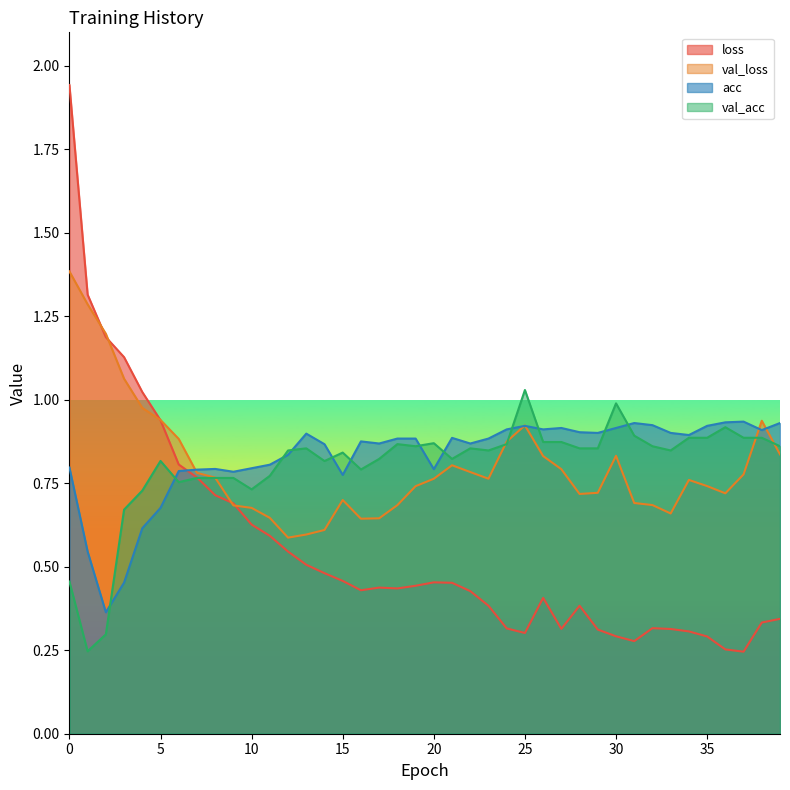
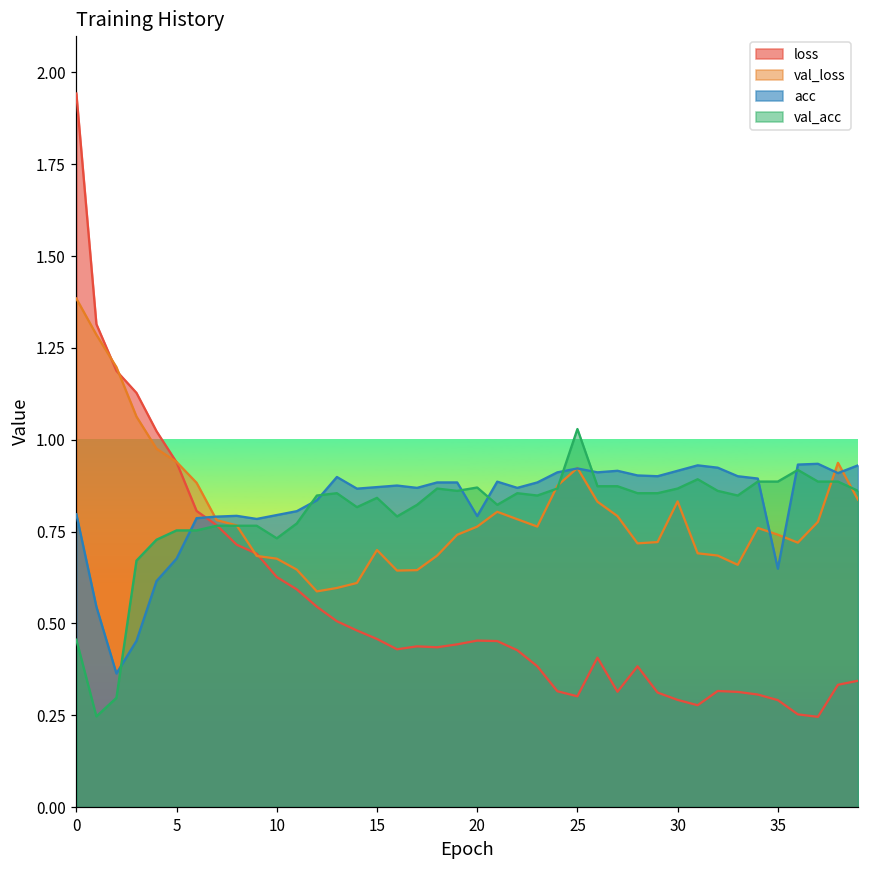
val_acc, 5: 0.82 -> 0.75
acc, 15: 0.77 -> 0.87
val_acc, 30: 0.99 -> 0.87
acc, 35: 0.92 -> 0.65
